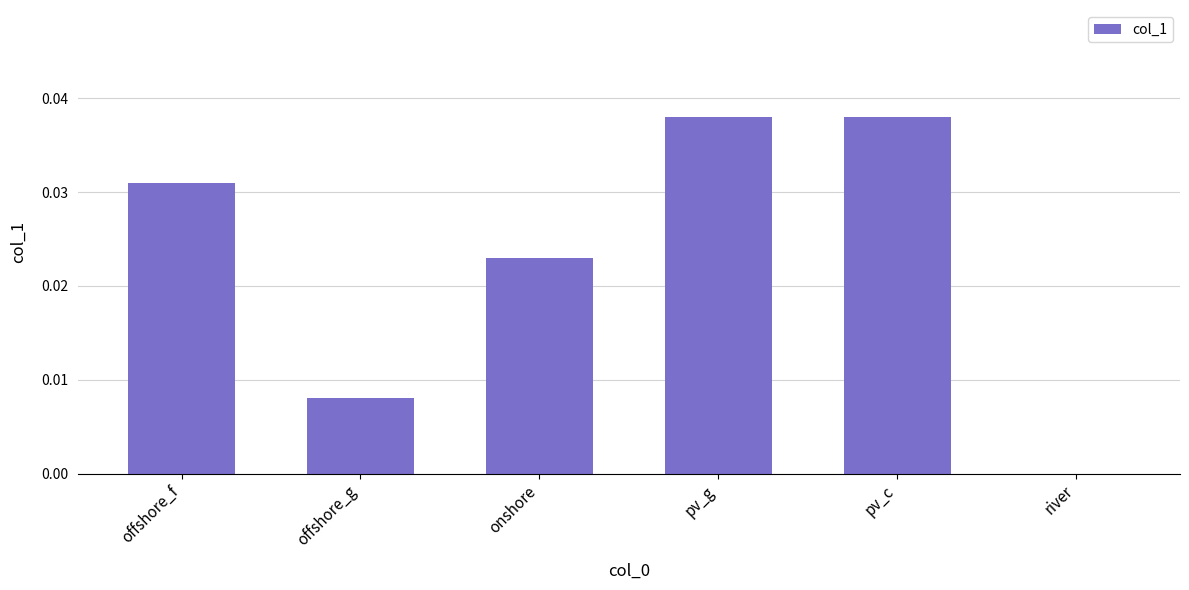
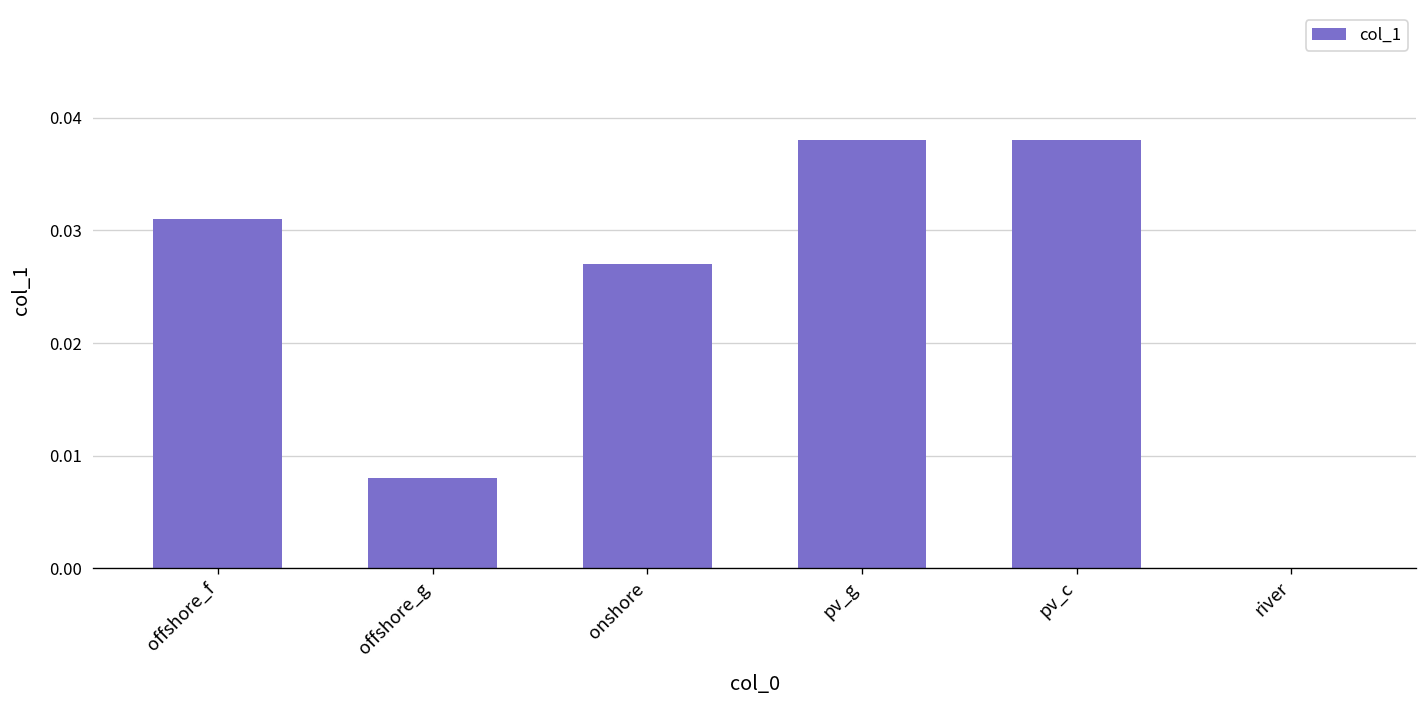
onshore: 0.023 -> 0.027
